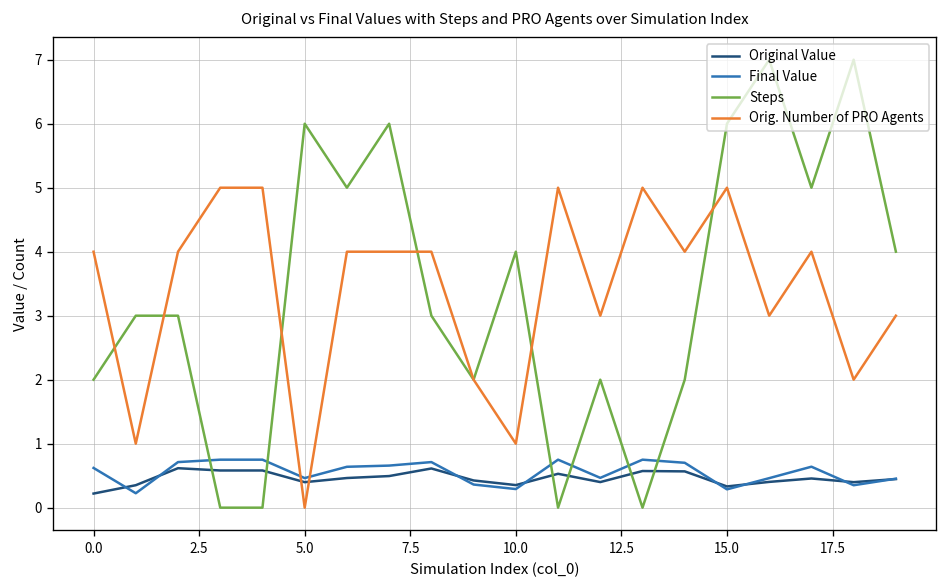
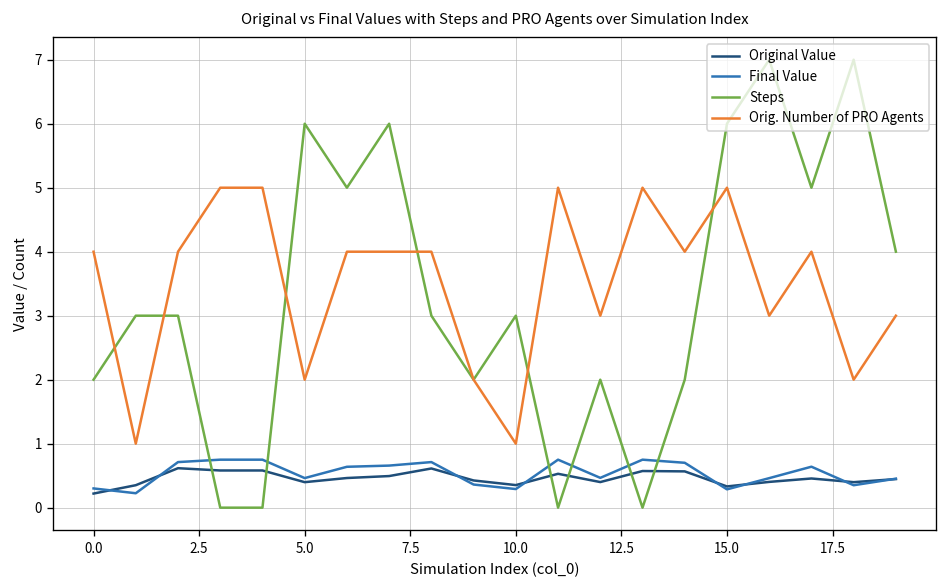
Final Value, 0.0: 0.6 -> 0.3
Orig. Number of PRO Agents, 5.0: 0 -> 2
Steps, 10.0: 4 -> 3
